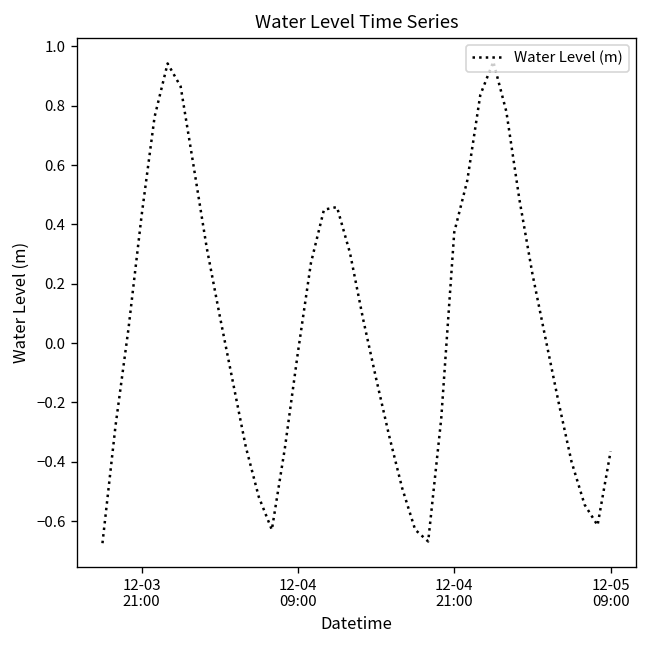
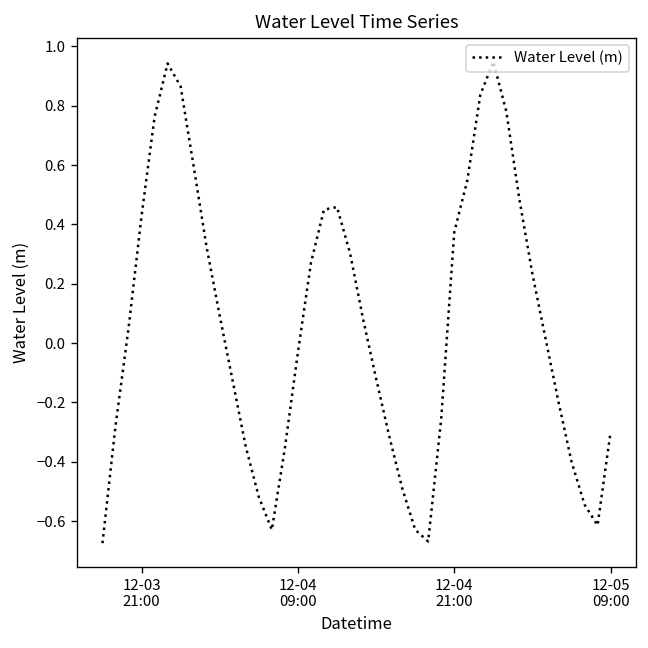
12-05 09:00: -0.37 -> -0.30
